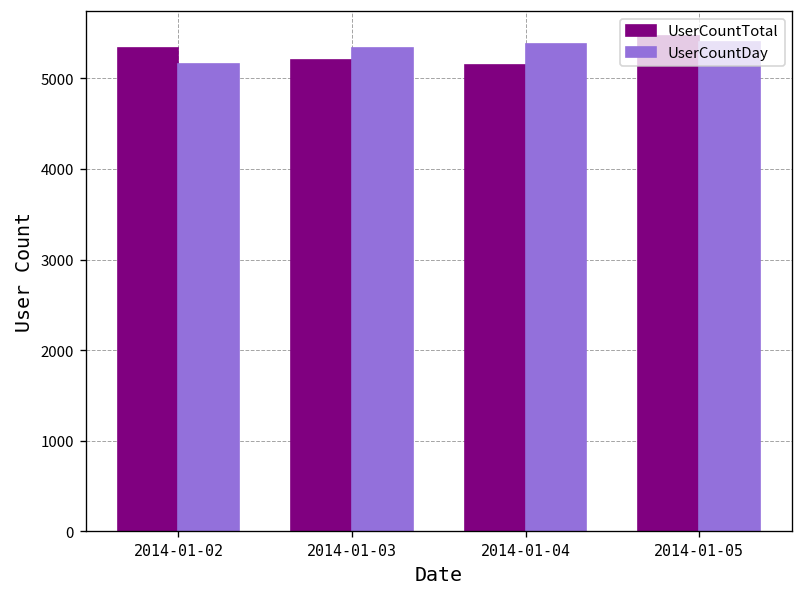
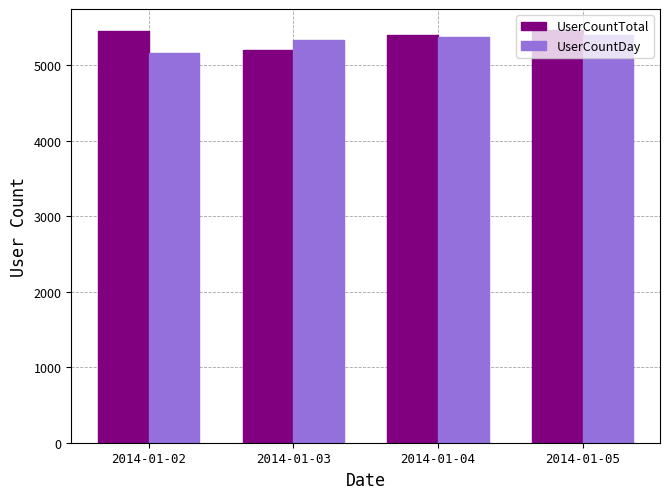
UserCountTotal, 2014-01-02: 5300 -> 5400
UserCountTotal, 2014-01-04: 5100 -> 5400
